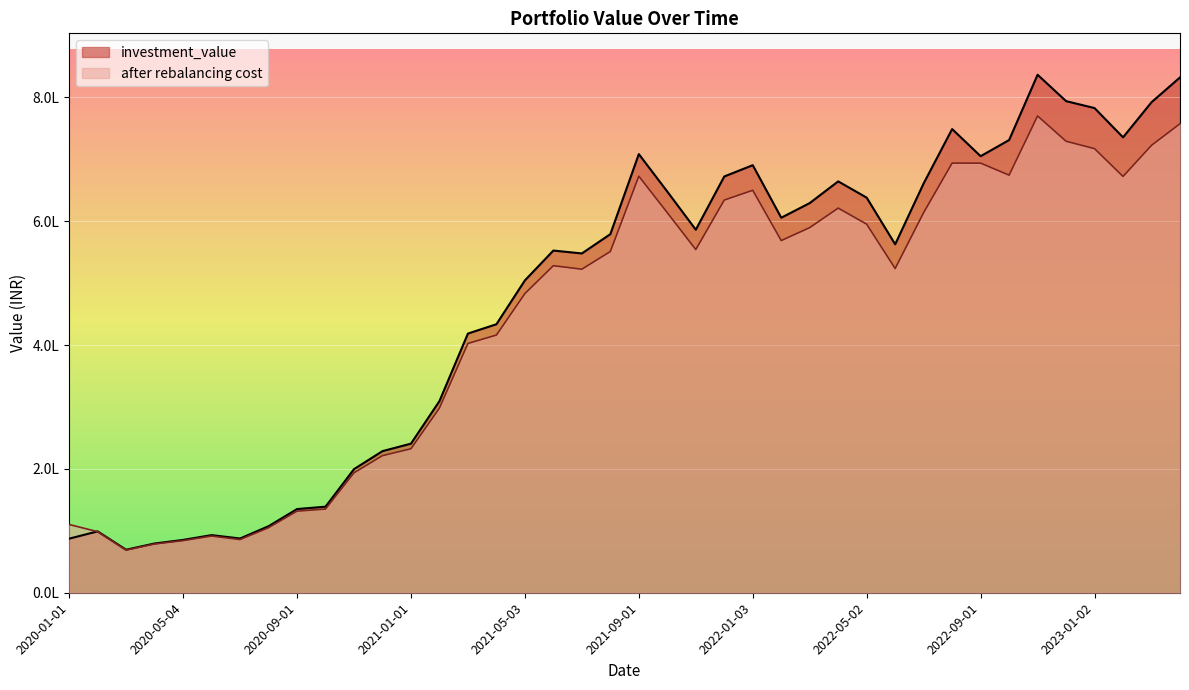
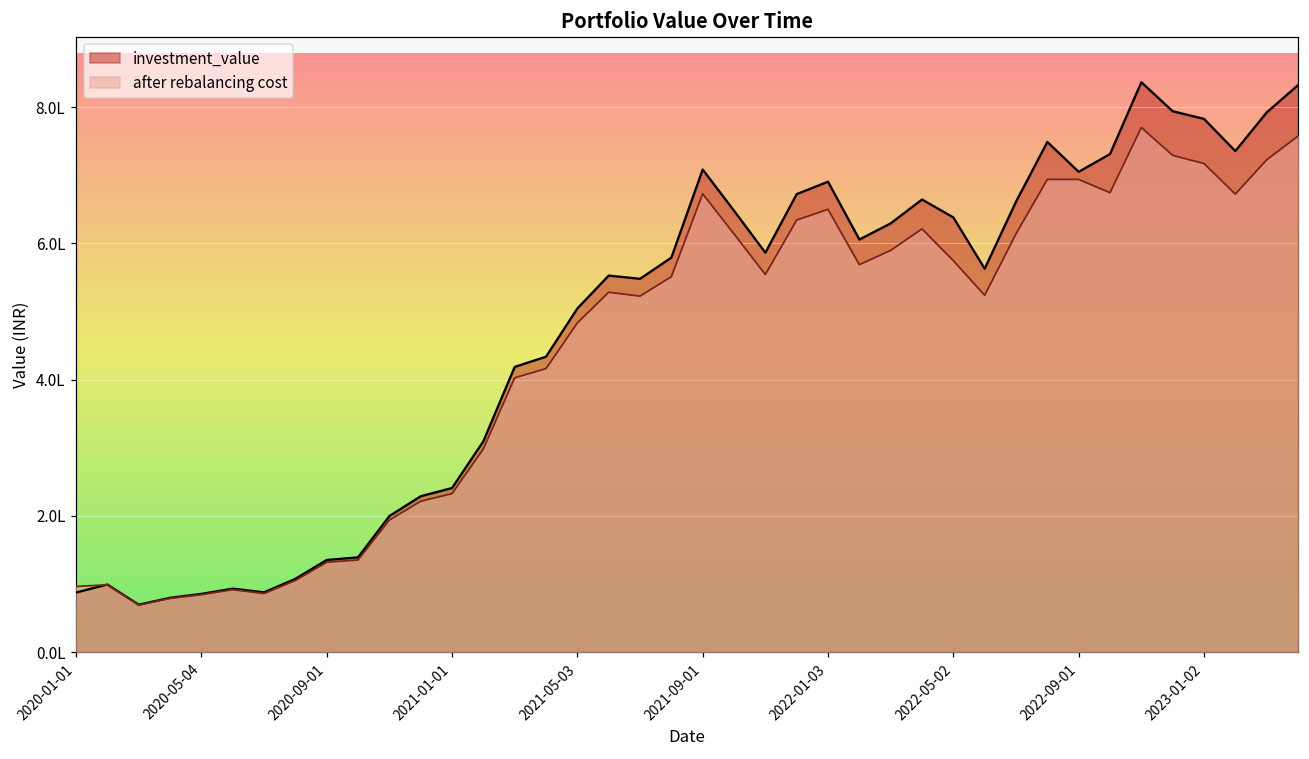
after rebalancing cost, 2020-01-01: 1.1L -> 1.0L
after rebalancing cost, 2022-05-02: 6.0L -> 5.7L
